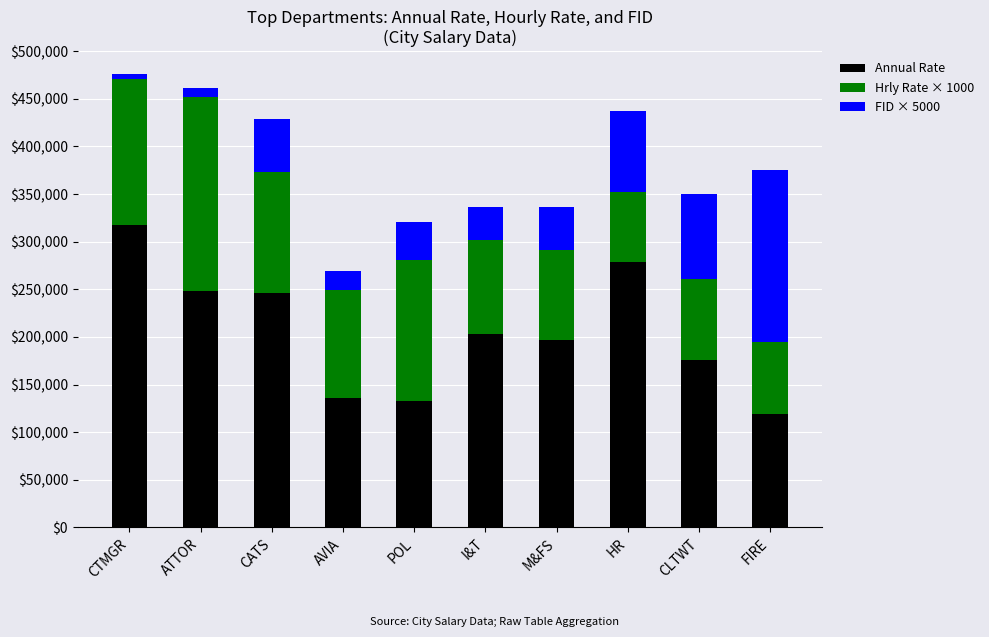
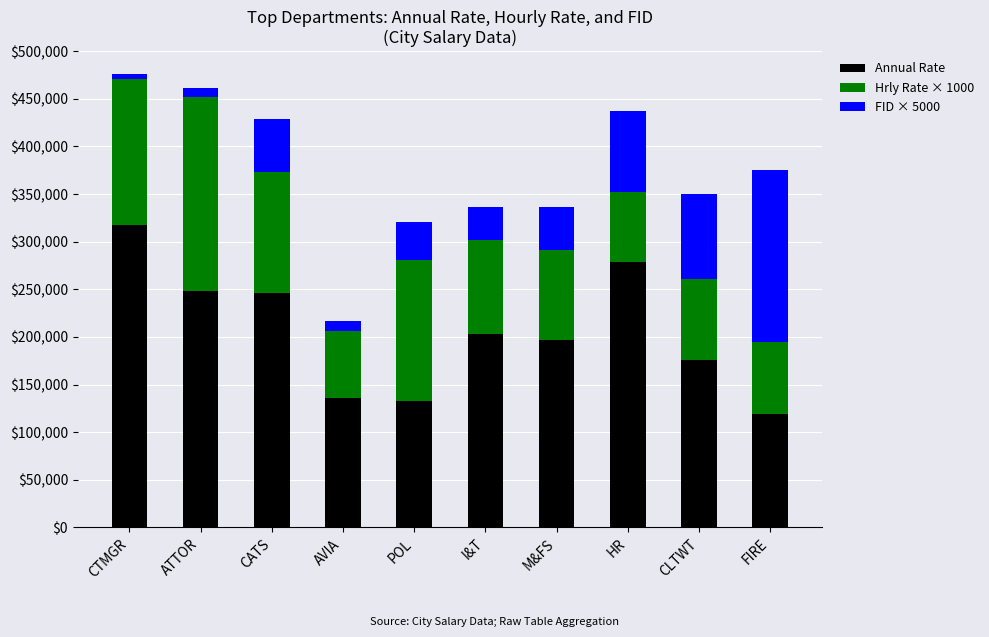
Hrly Rate × 1000, AVIA: $110,000 -> $70,000
FID × 5000, AVIA: $20,000 -> $10,000
